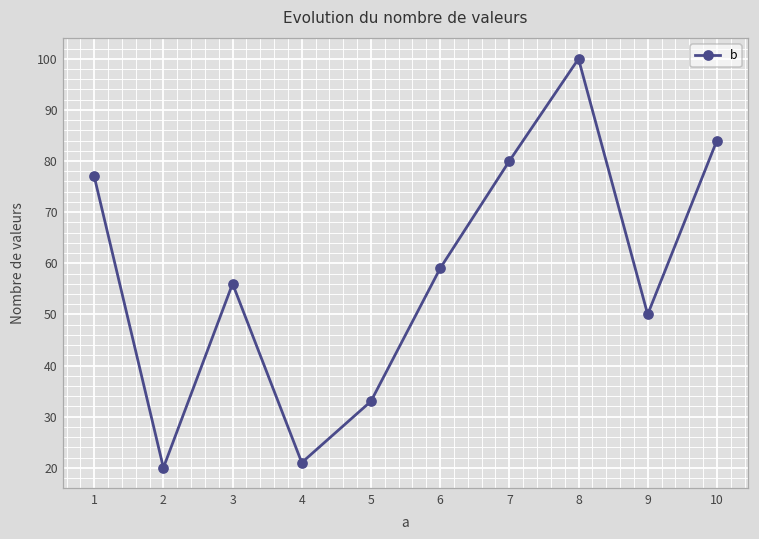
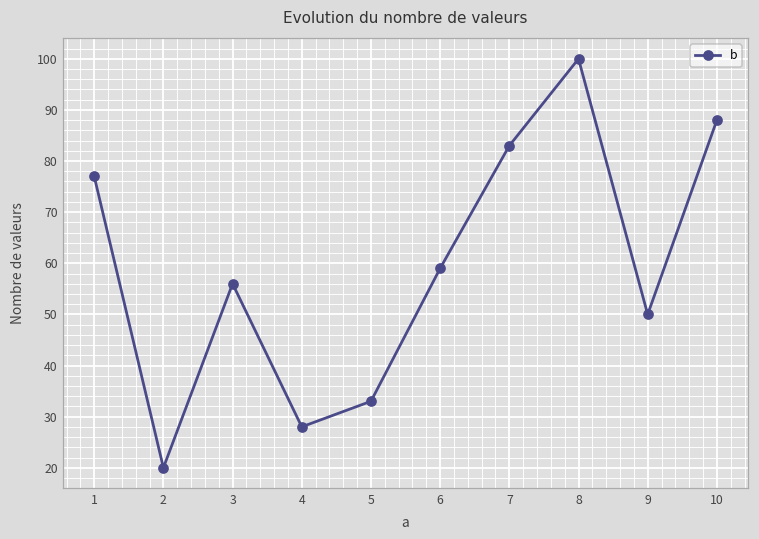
4: 21 -> 28
7: 80 -> 83
10: 84 -> 88
